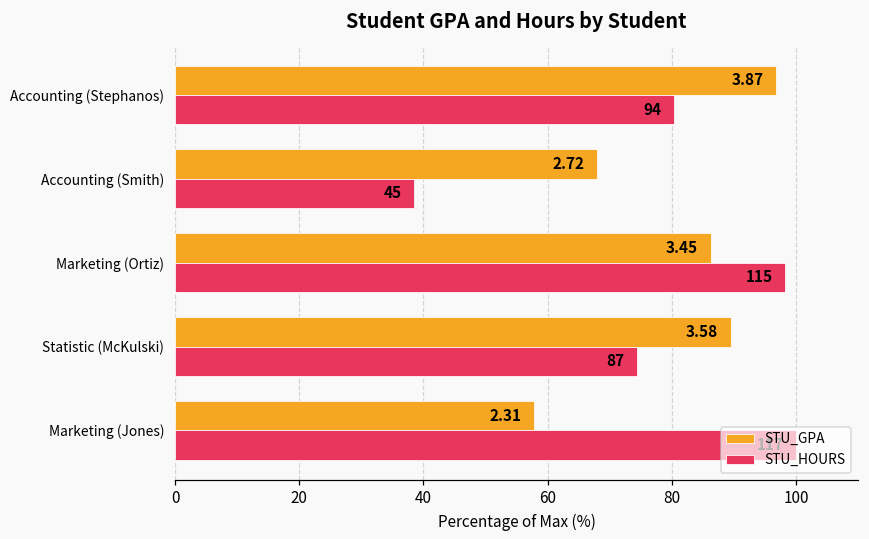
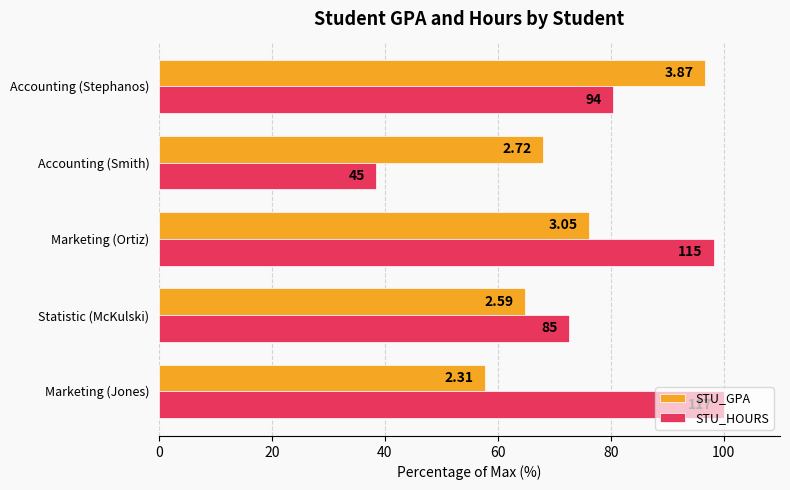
STU_GPA, Marketing (Ortiz): 3.45 -> 3.05
STU_GPA, Statistic (McKulski): 3.58 -> 2.59
STU_HOURS, Statistic (McKulski): 87 -> 85
